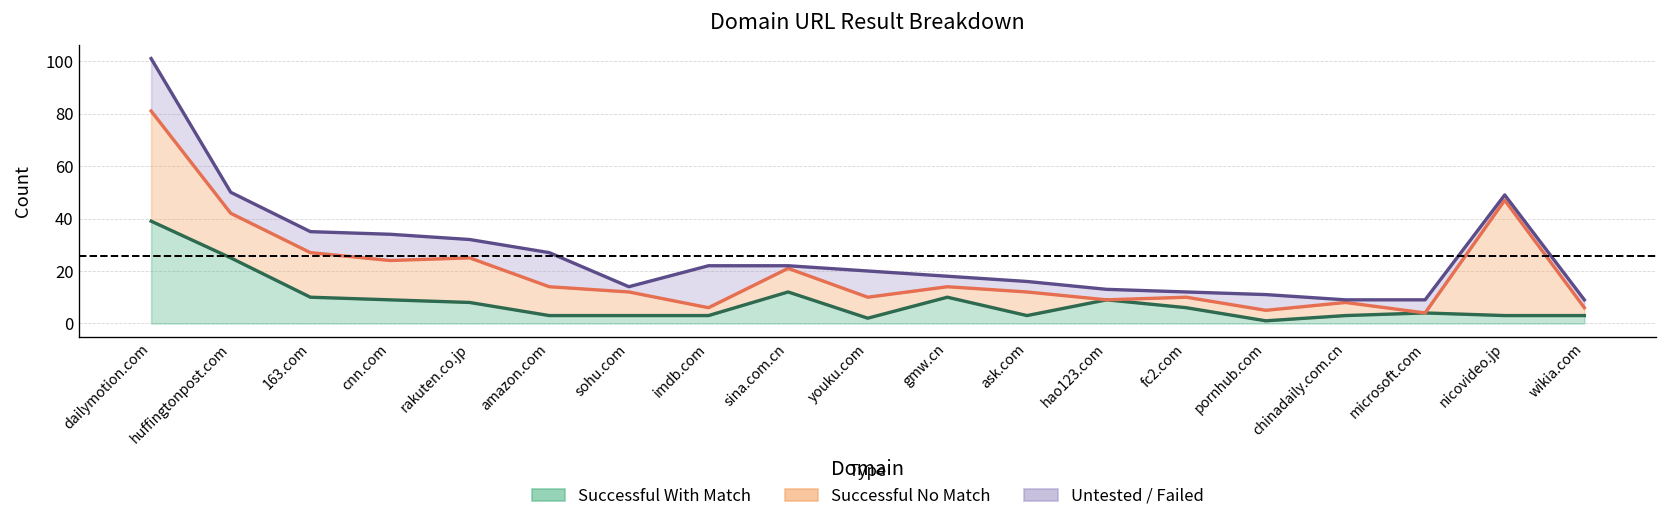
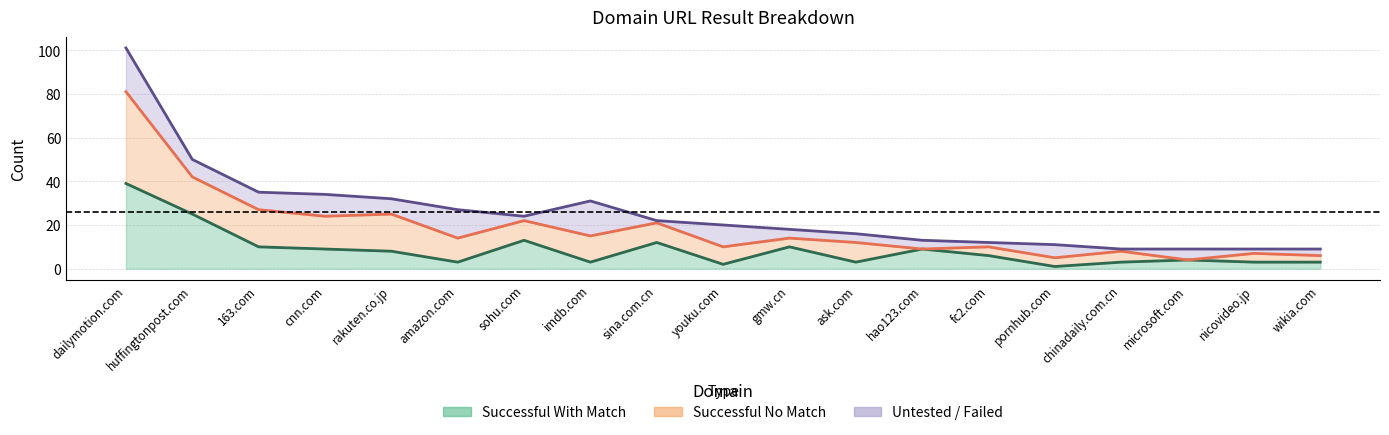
Successful With Match, sohu.com: 3 -> 13
Successful No Match, imdb.com: 3 -> 12
Successful No Match, nicovideo.jp: 44 -> 4
